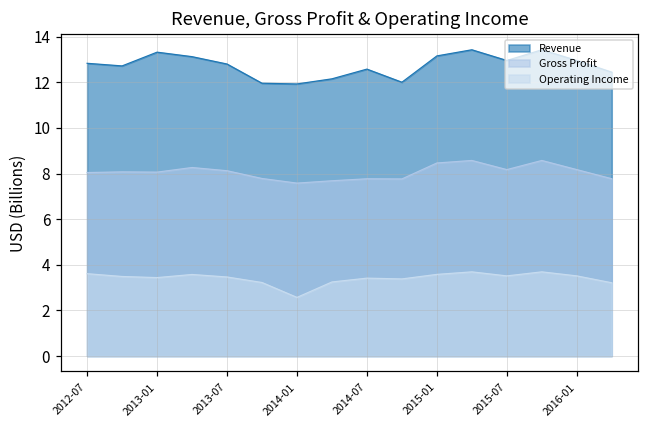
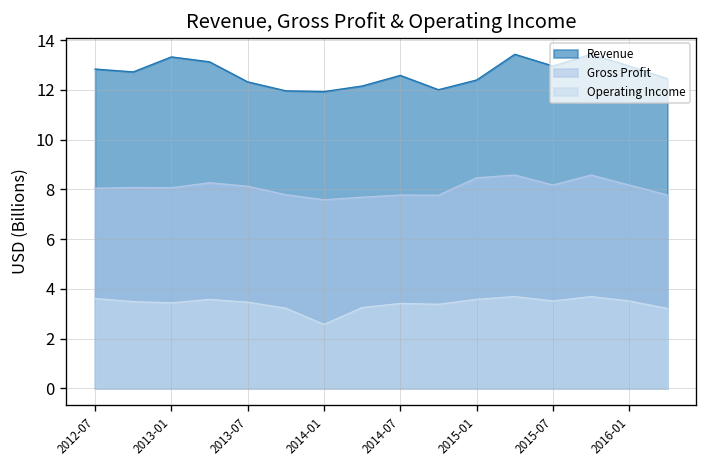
Revenue, 2013-07: 12.8 -> 12.3
Revenue, 2015-01: 13.2 -> 12.4
